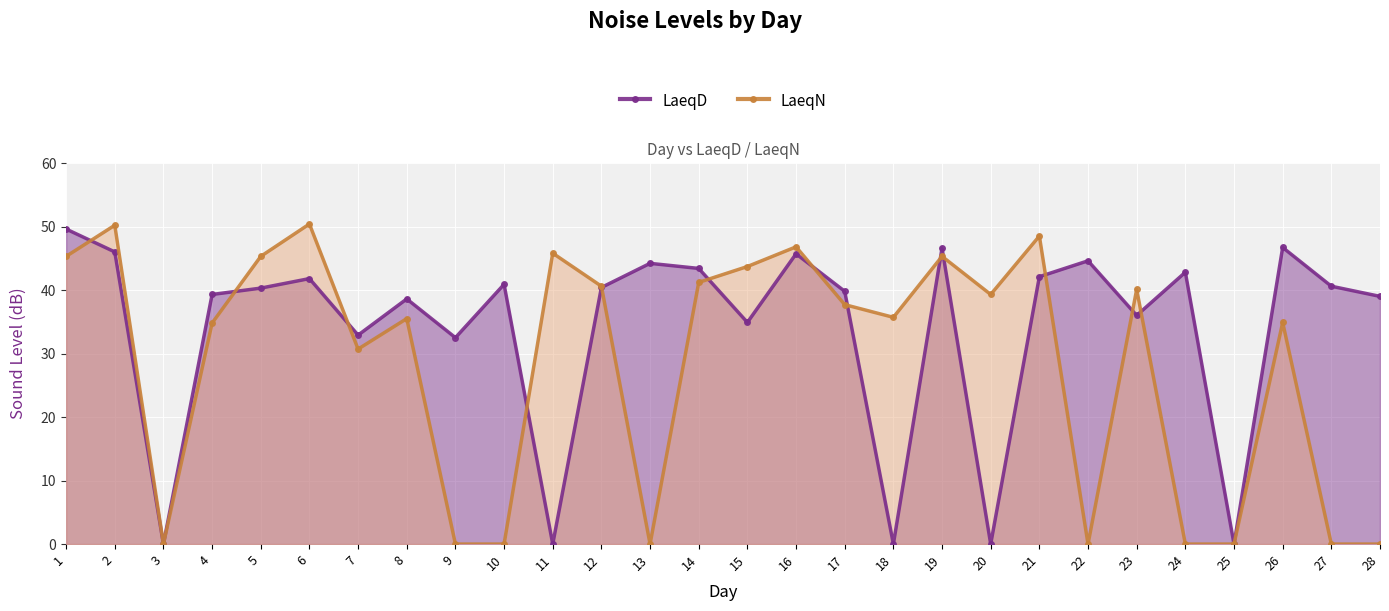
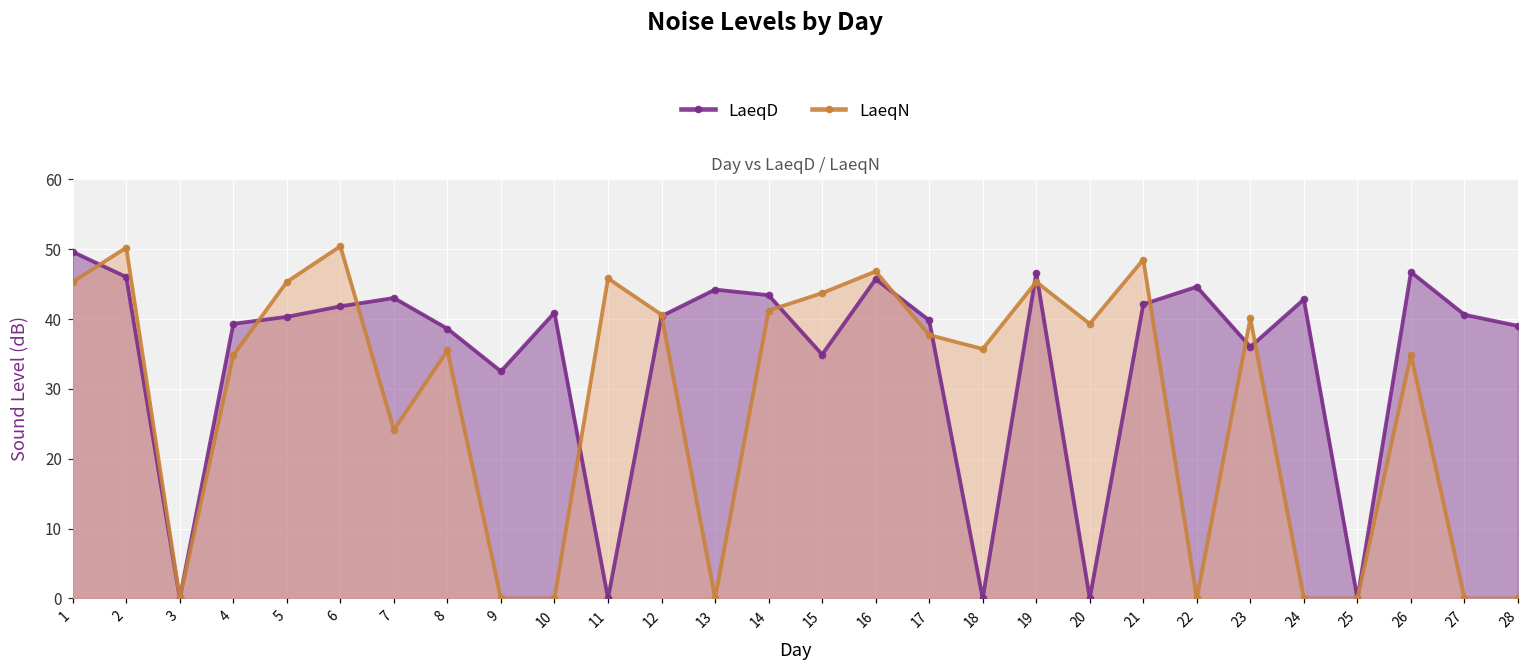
LaeqD, 7: 33 -> 43
LaeqN, 7: 31 -> 24
